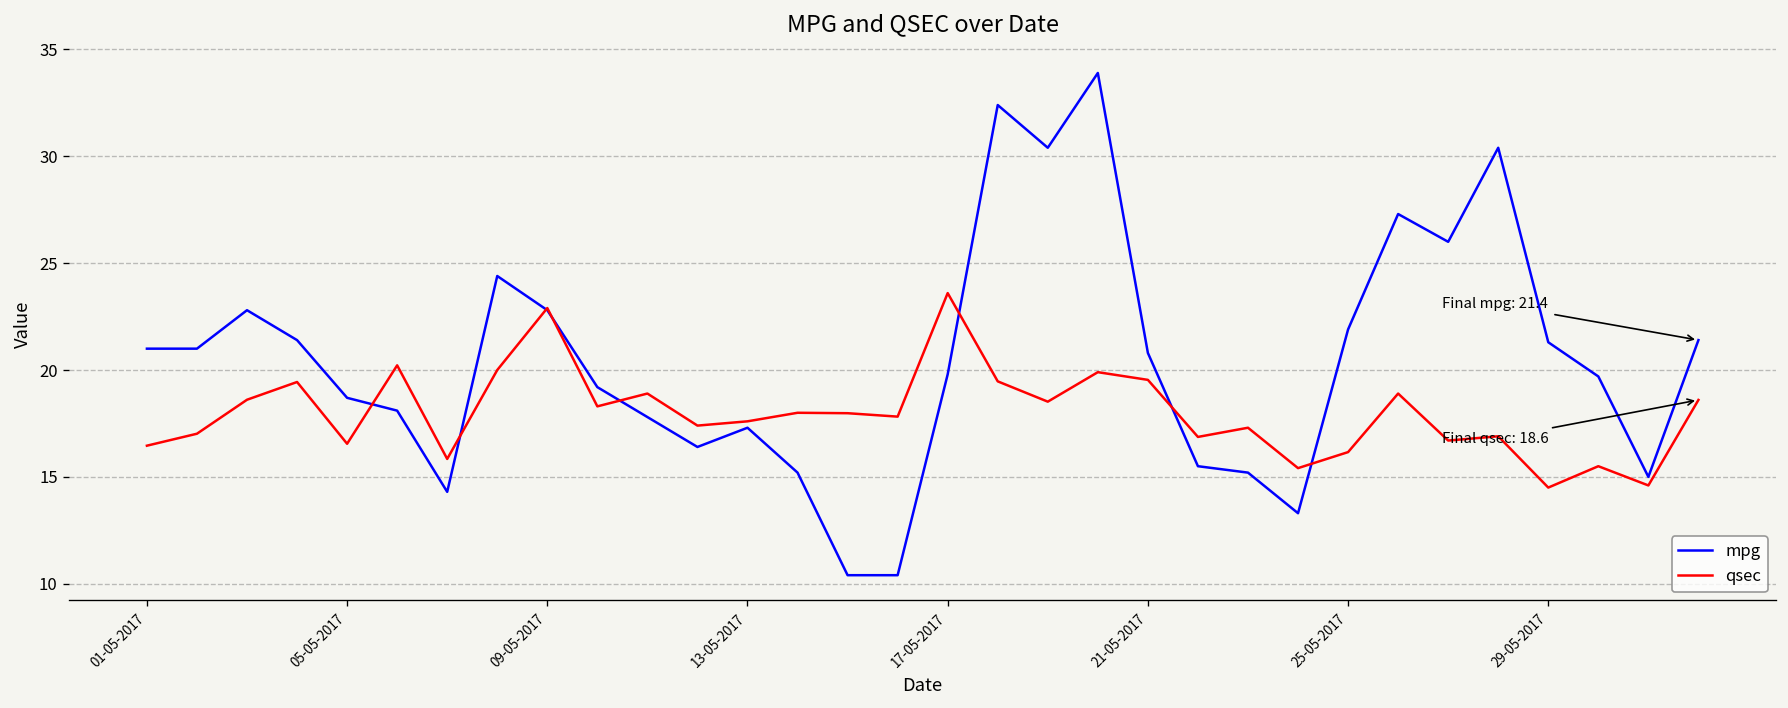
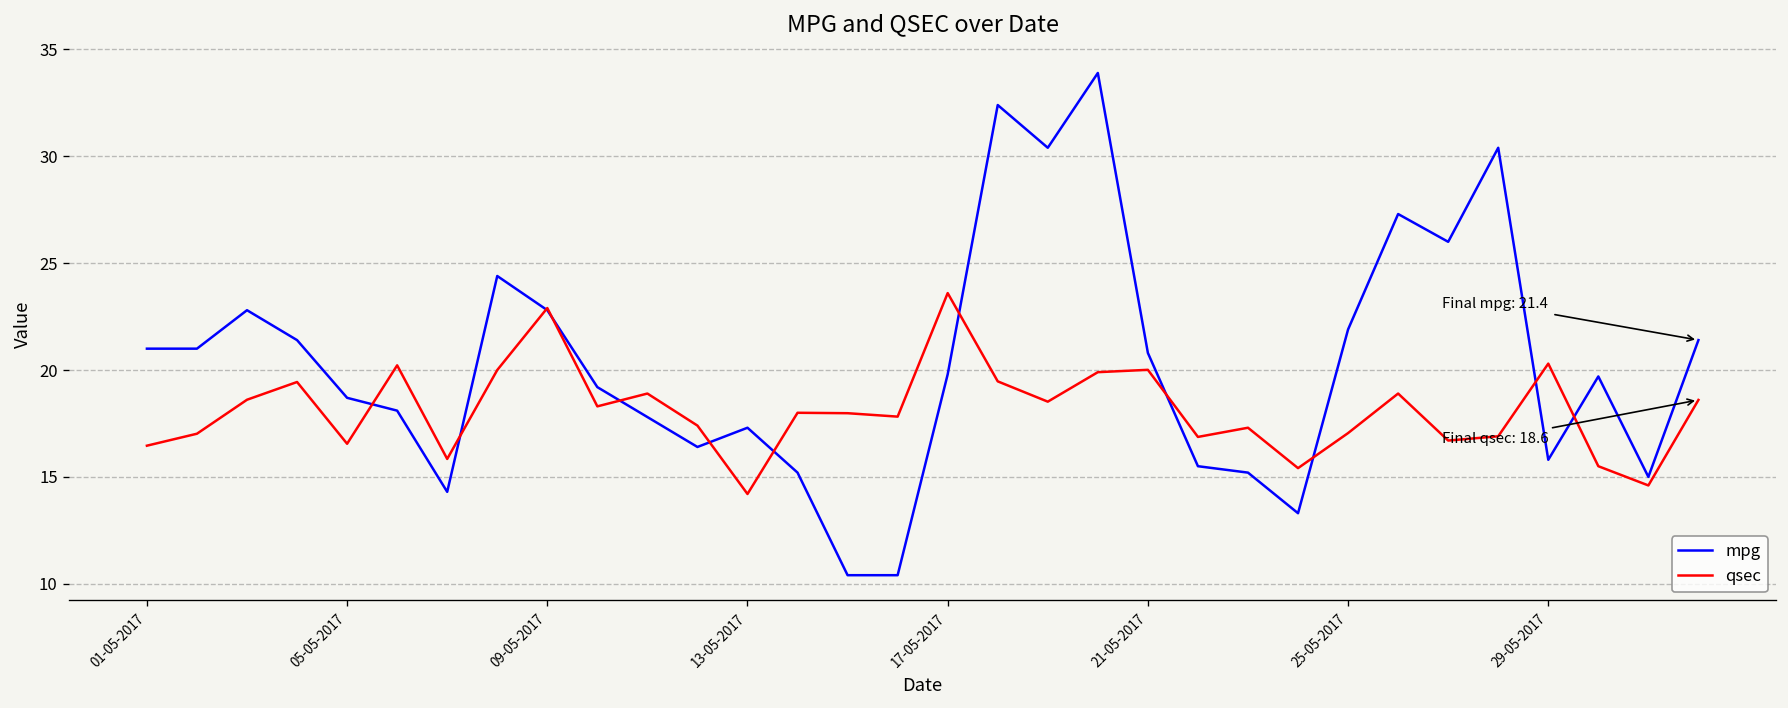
qsec, 13-05-2017: 17.6 -> 14.2
qsec, 21-05-2017: 19.5 -> 20.0
qsec, 25-05-2017: 16.2 -> 17.1
mpg, 29-05-2017: 21.3 -> 15.8
qsec, 29-05-2017: 14.5 -> 20.3
